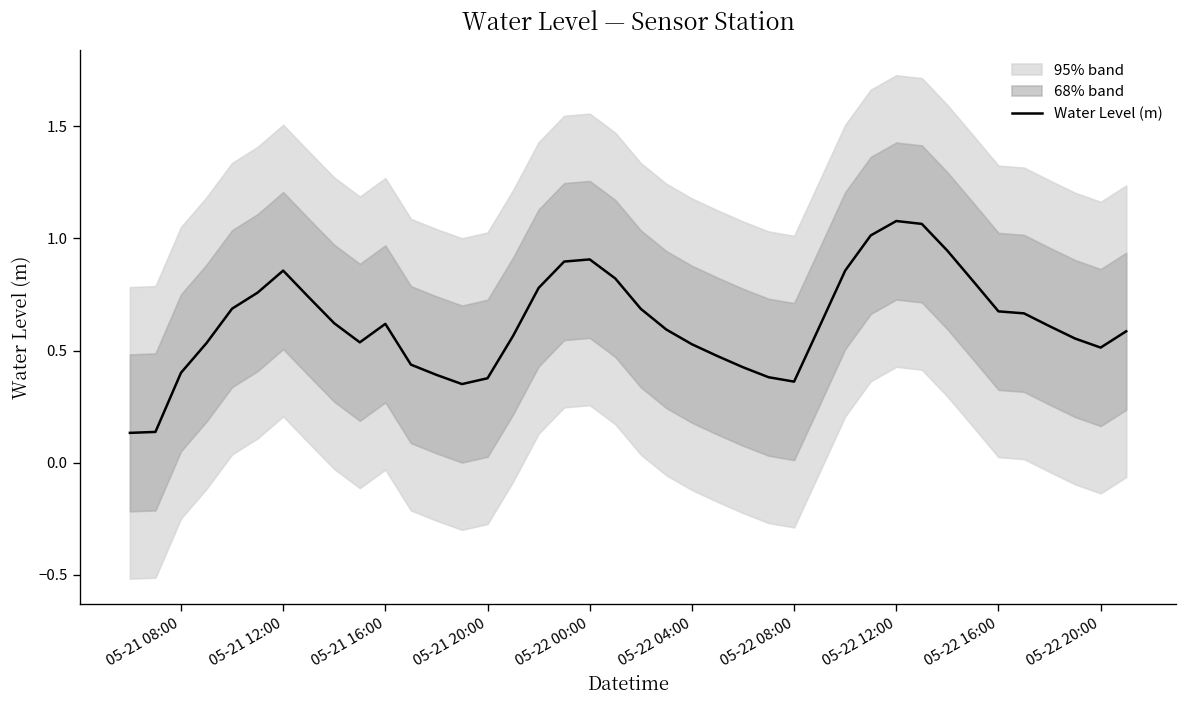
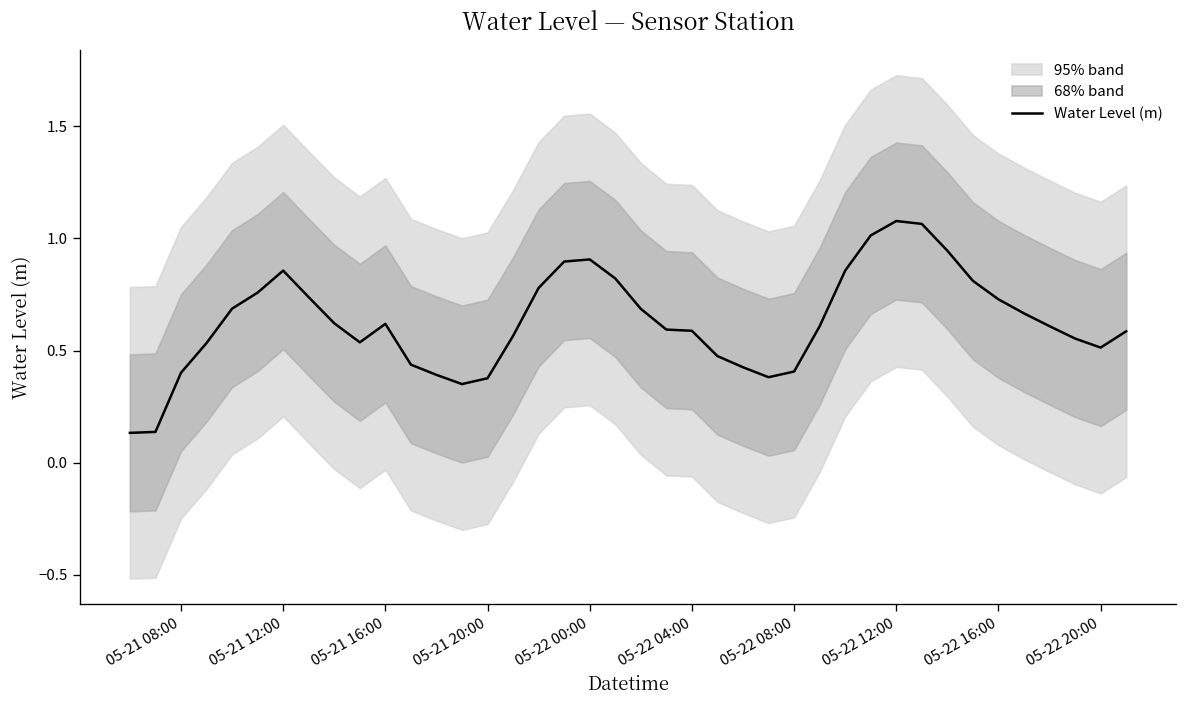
Water Level (m), 05-22 04:00: 0.53 -> 0.59
Water Level (m), 05-22 08:00: 0.36 -> 0.41
Water Level (m), 05-22 16:00: 0.67 -> 0.73
